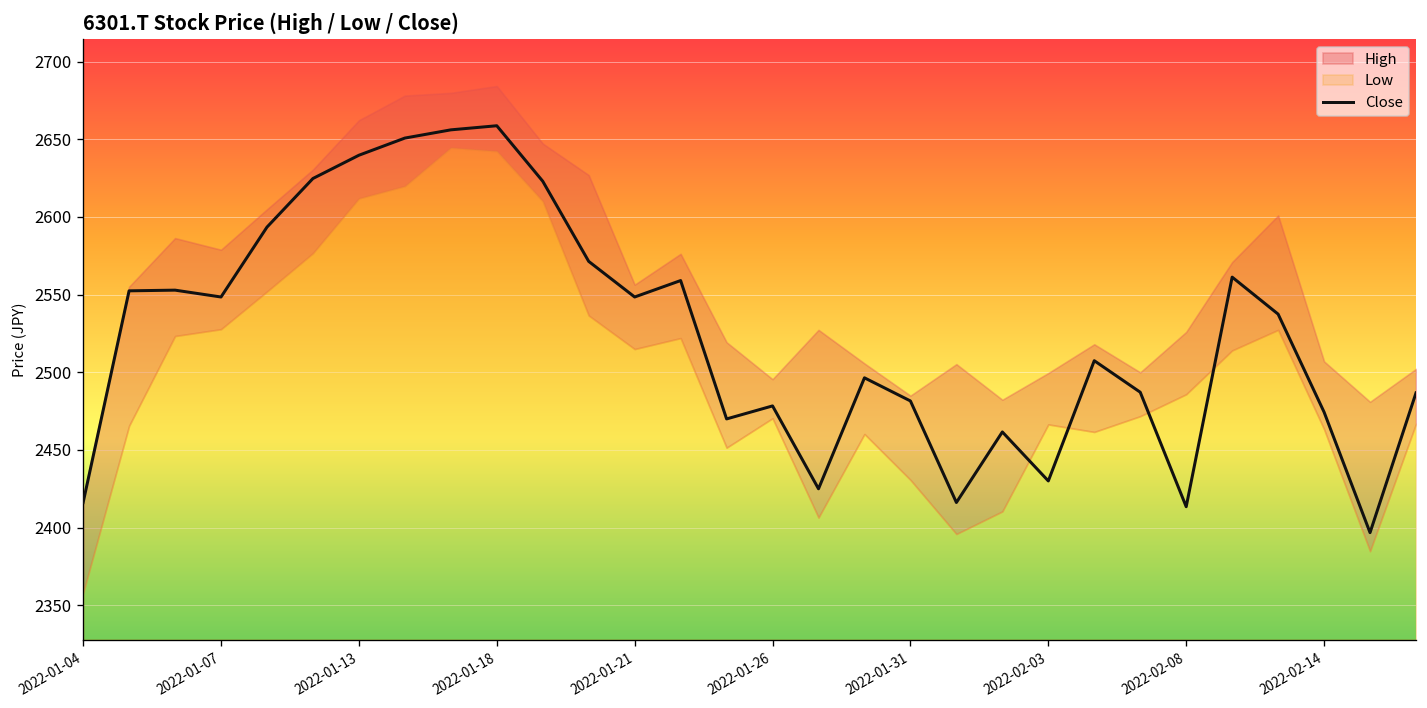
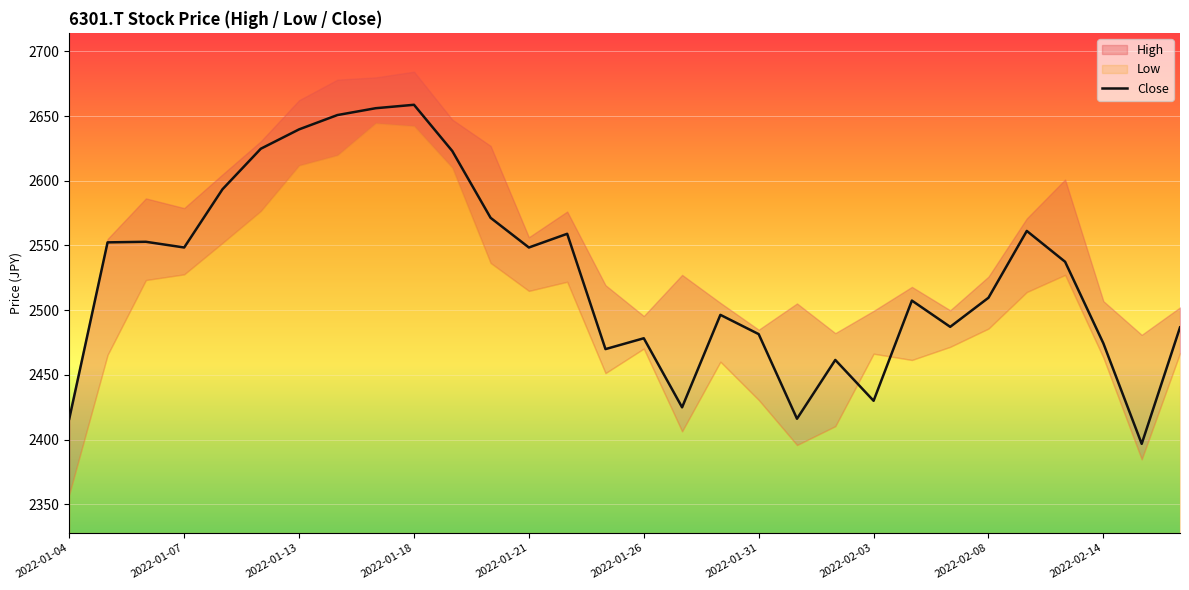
Close, 2022-02-08: 2413 -> 2510
